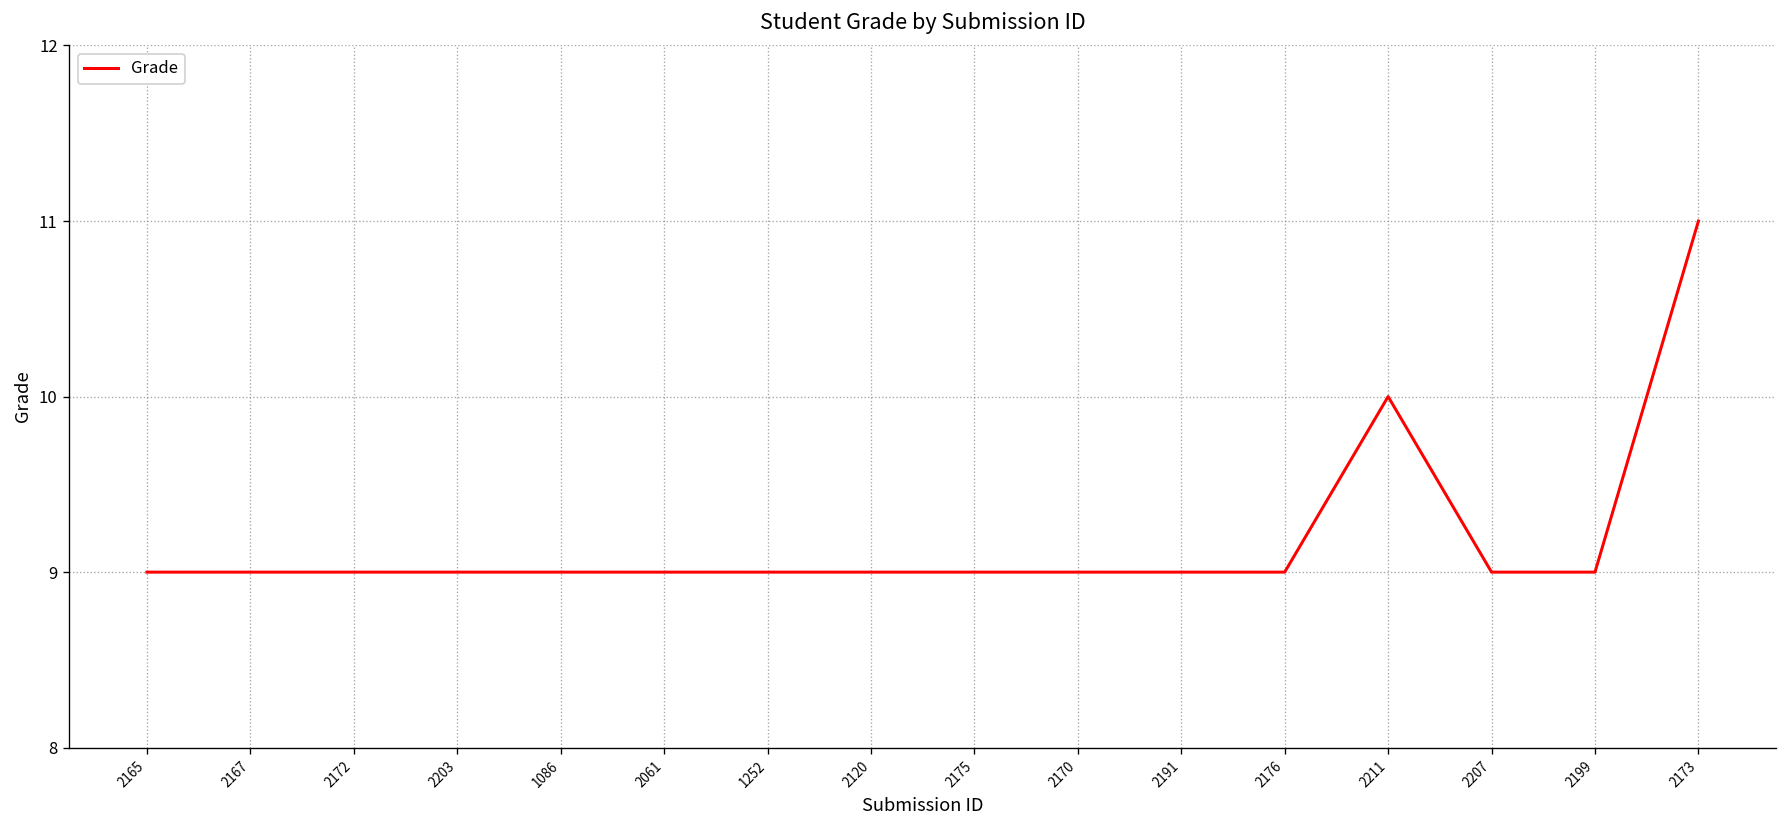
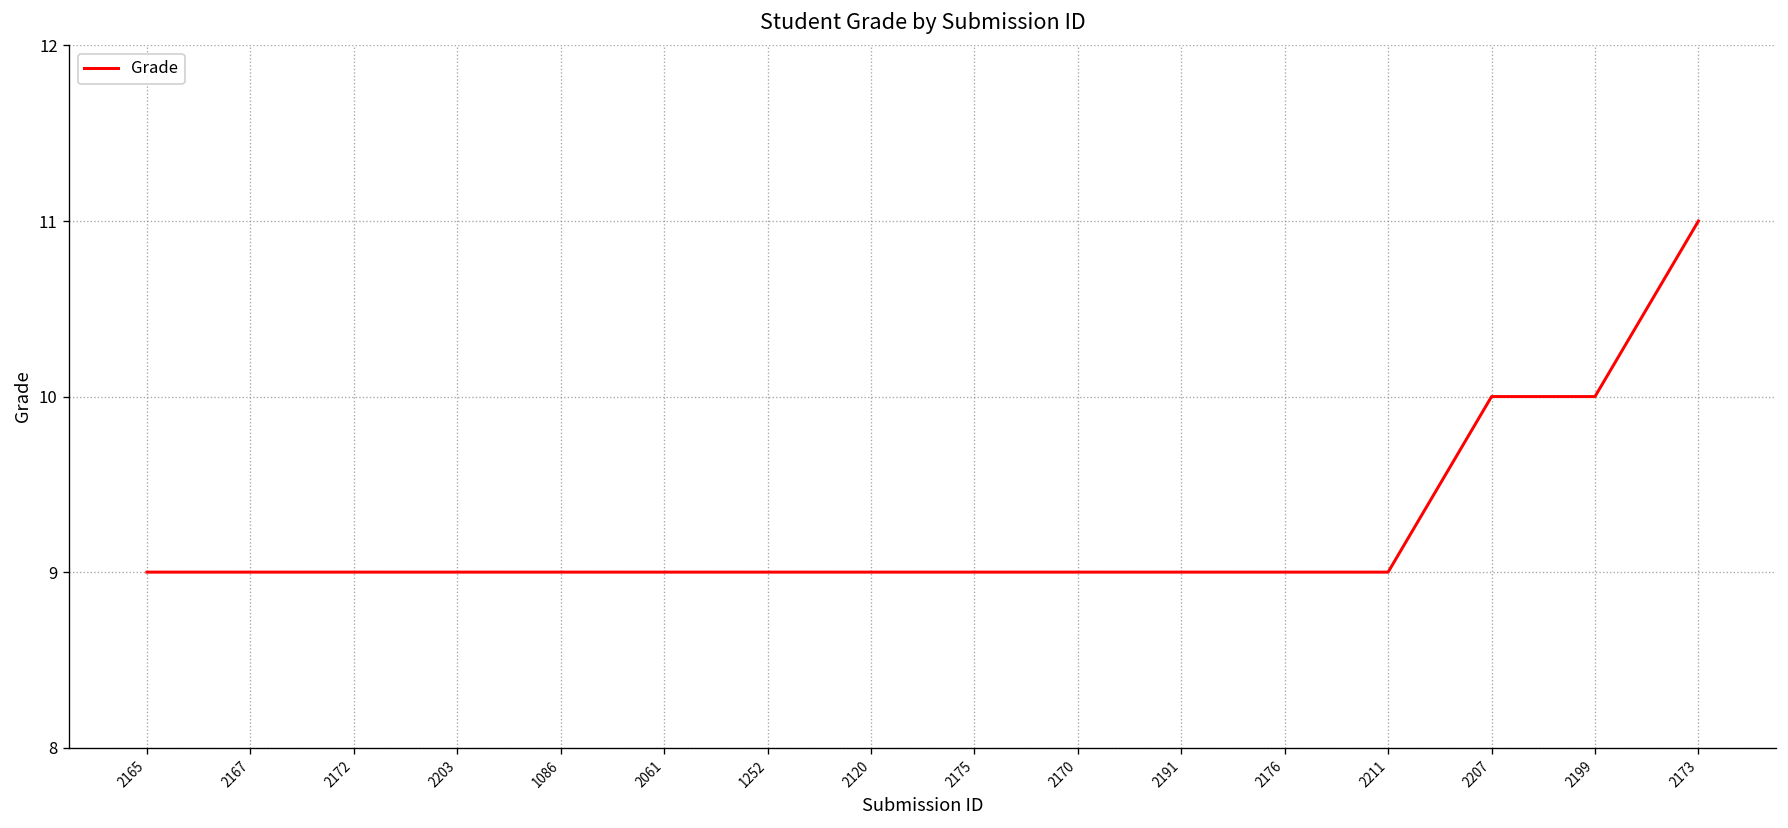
2211: 10 -> 9
2207: 9 -> 10
2199: 9 -> 10
